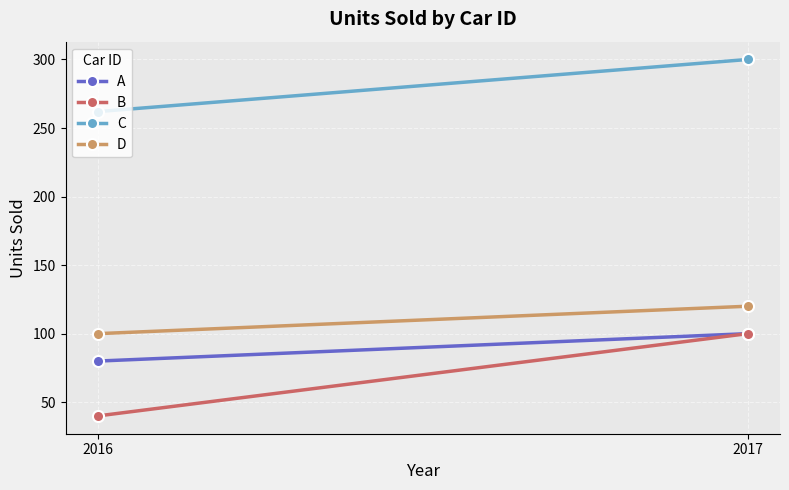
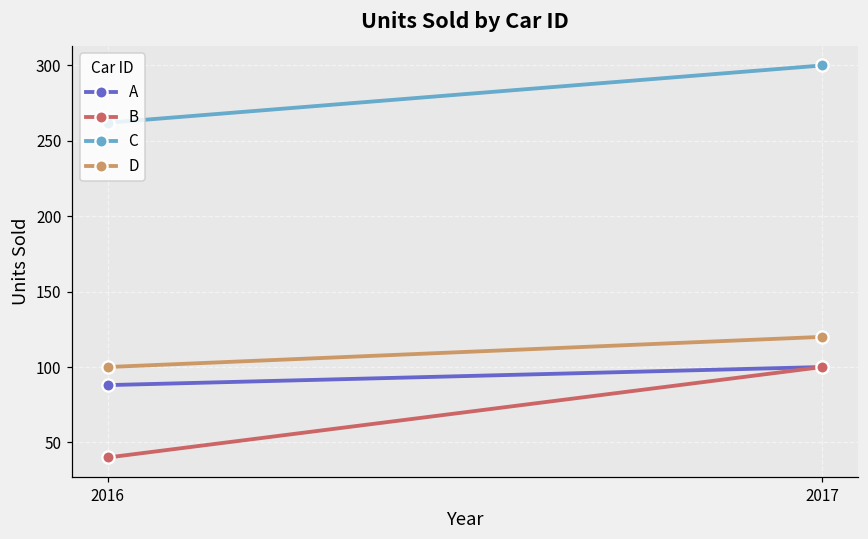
A, 2016: 80 -> 88
